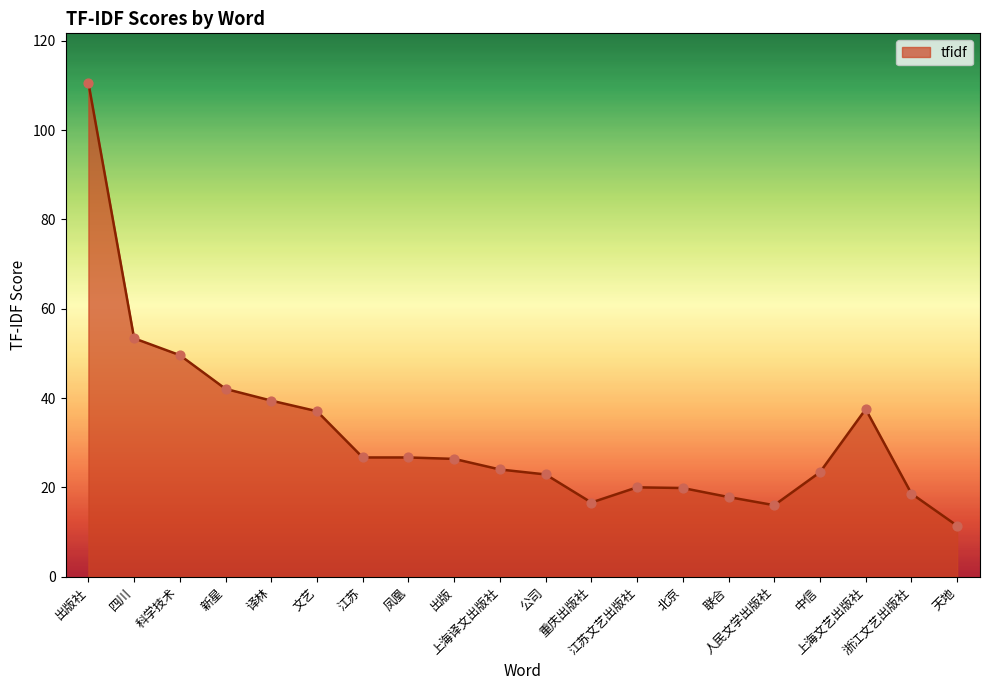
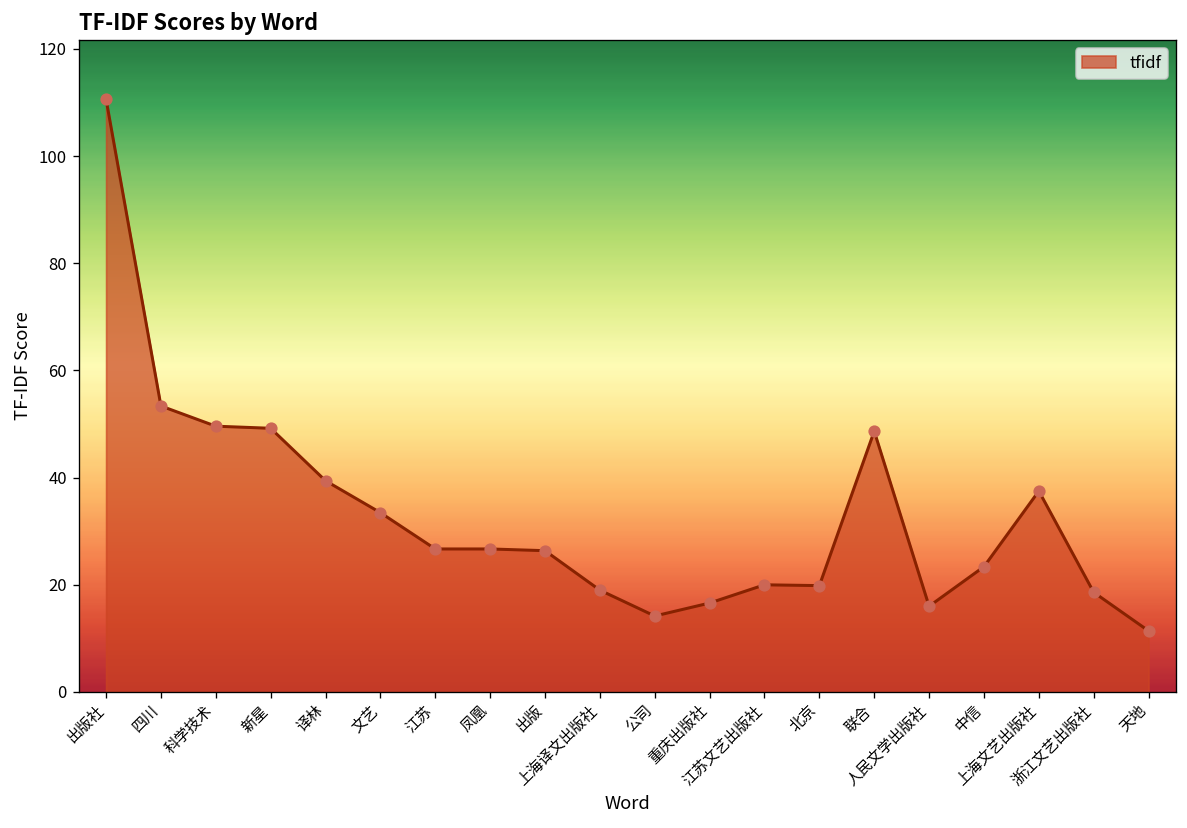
新星: 42 -> 49
文艺: 37 -> 33
上海译文出版社: 24 -> 19
公司: 23 -> 14
联合: 18 -> 49
